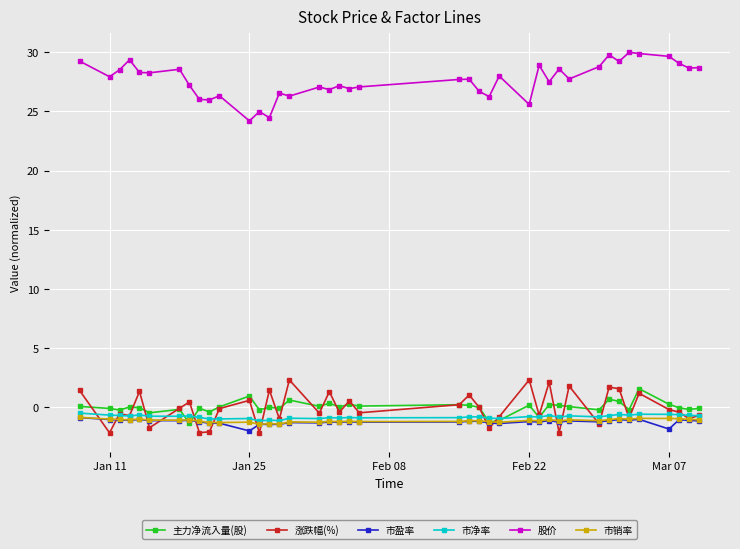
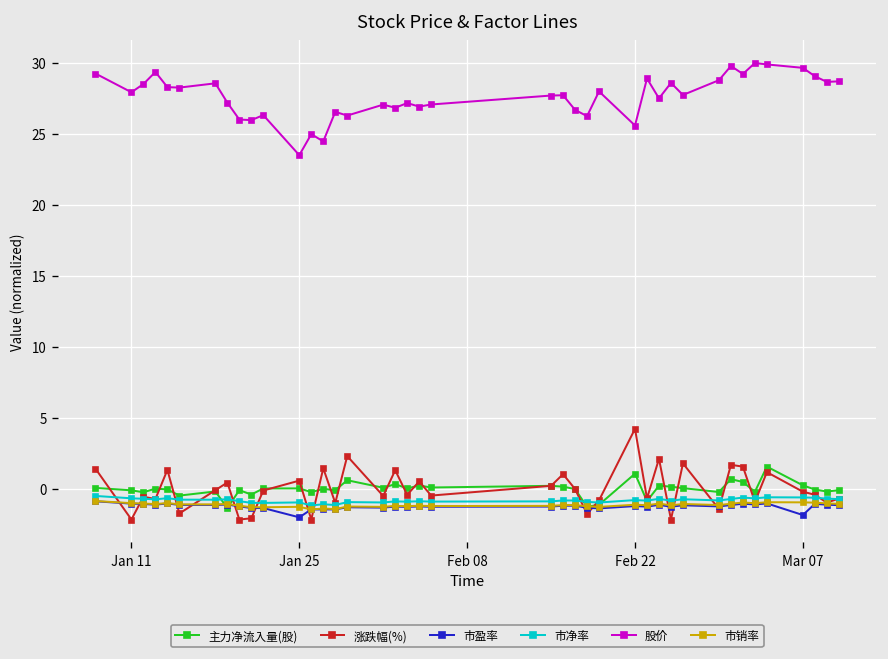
主力净流入量(股), Jan 25: 0.9 -> 0.0
股价, Jan 25: 24.2 -> 23.5
主力净流入量(股), Feb 22: 0.2 -> 1.1
涨跌幅(%), Feb 22: 2.3 -> 4.2
